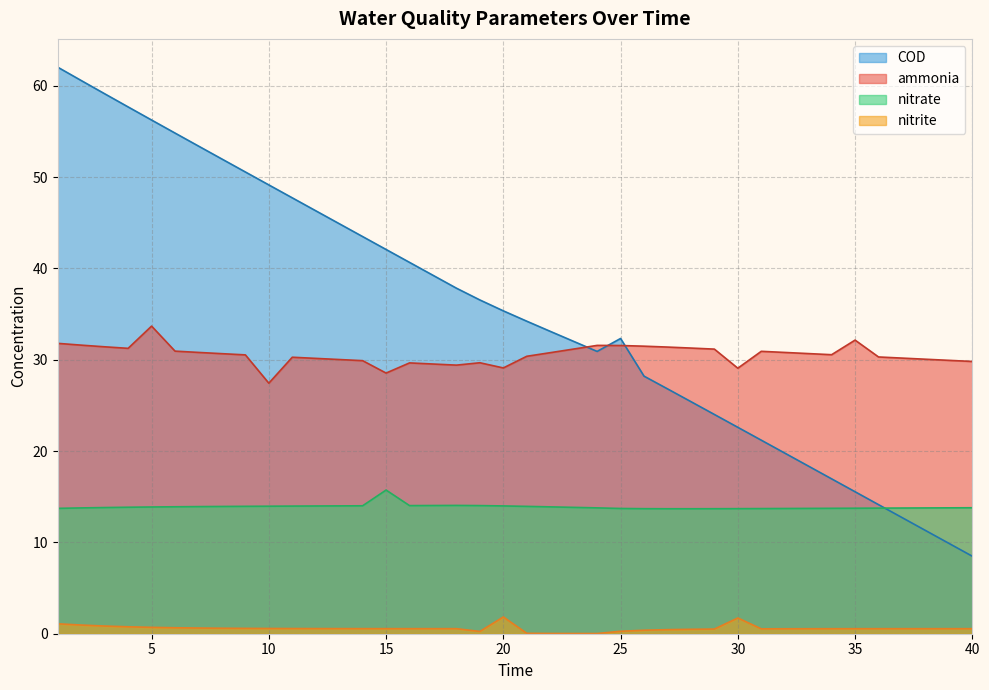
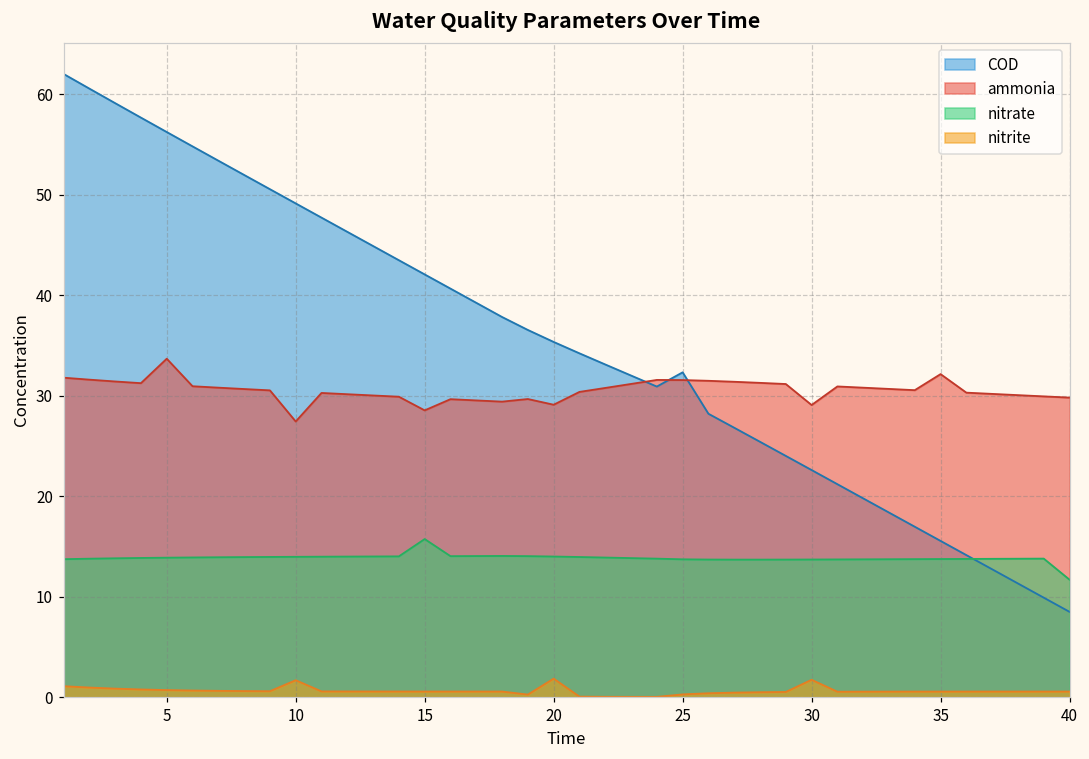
nitrite, 10: 1 -> 2
nitrate, 40: 14 -> 12
